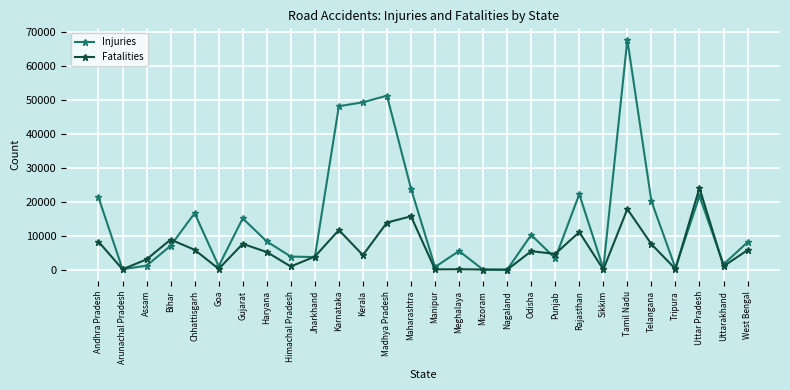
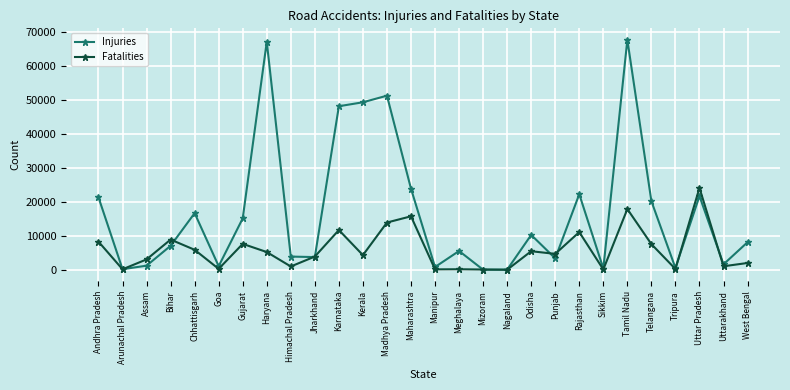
Injuries, Haryana: 8000 -> 67000
Fatalities, West Bengal: 6000 -> 2000
